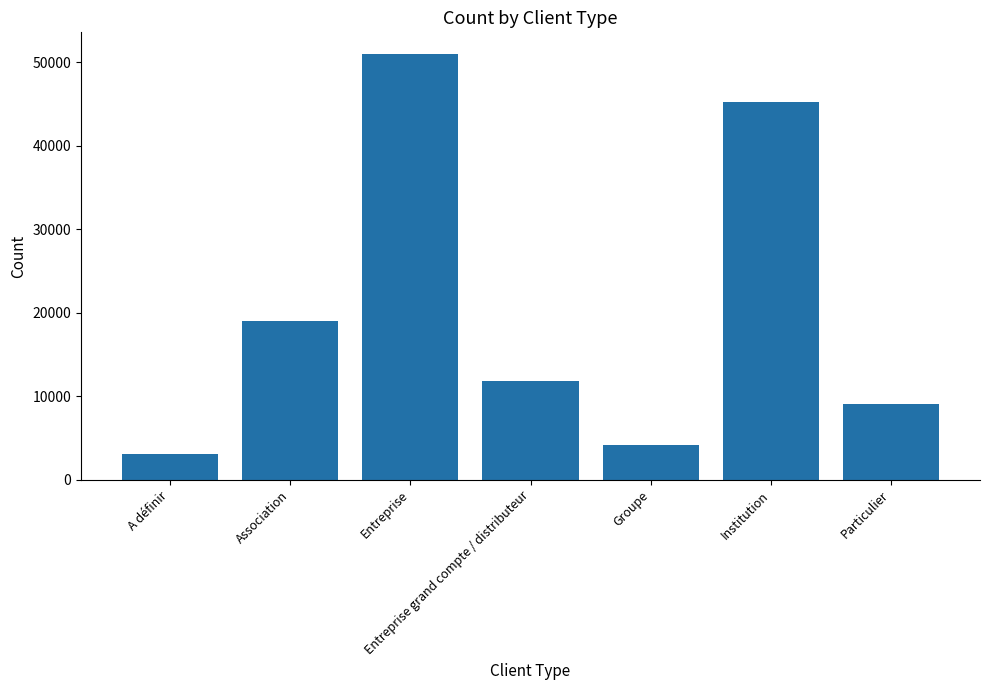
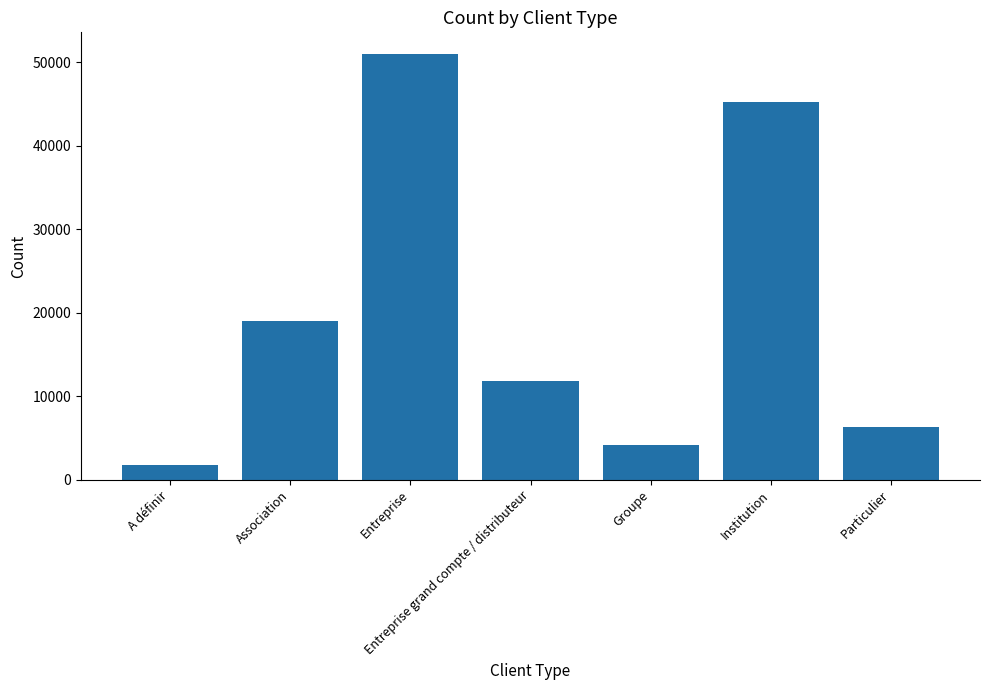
A définir: 3000 -> 2000
Particulier: 9000 -> 6000
